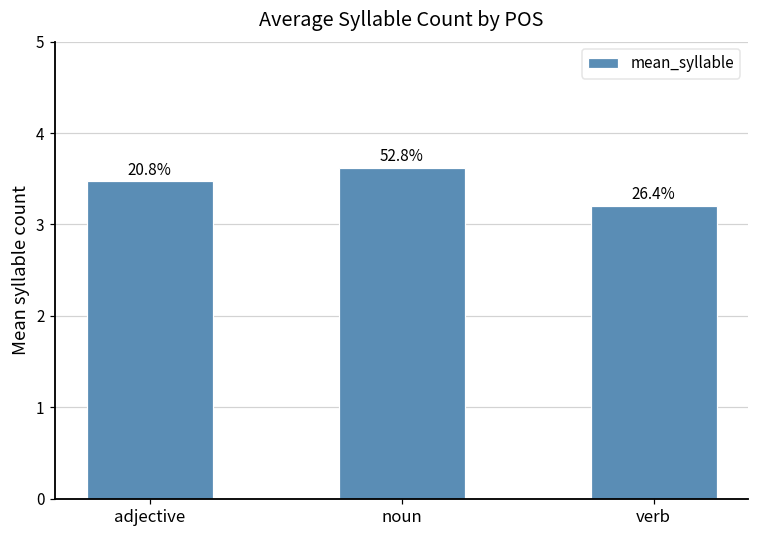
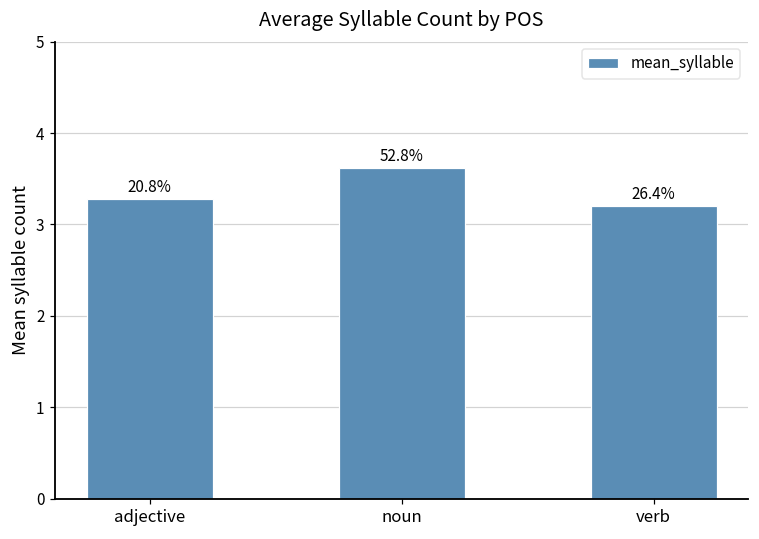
adjective: 3.5 -> 3.3
